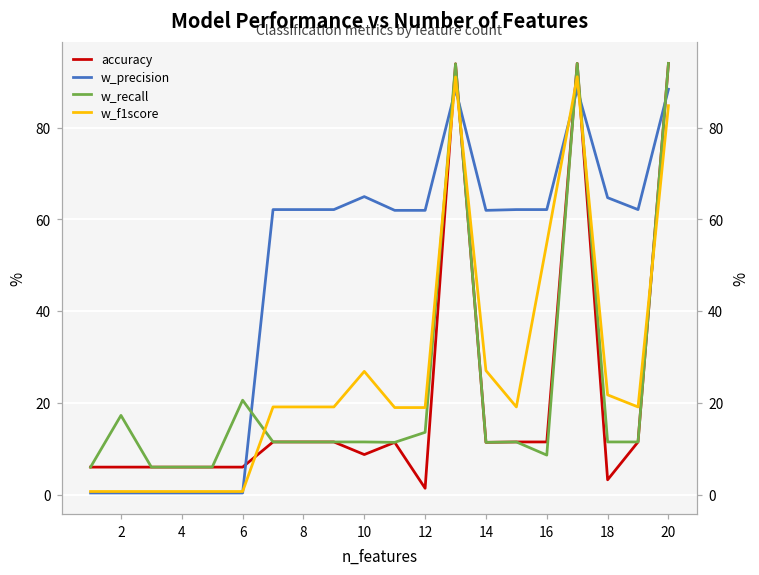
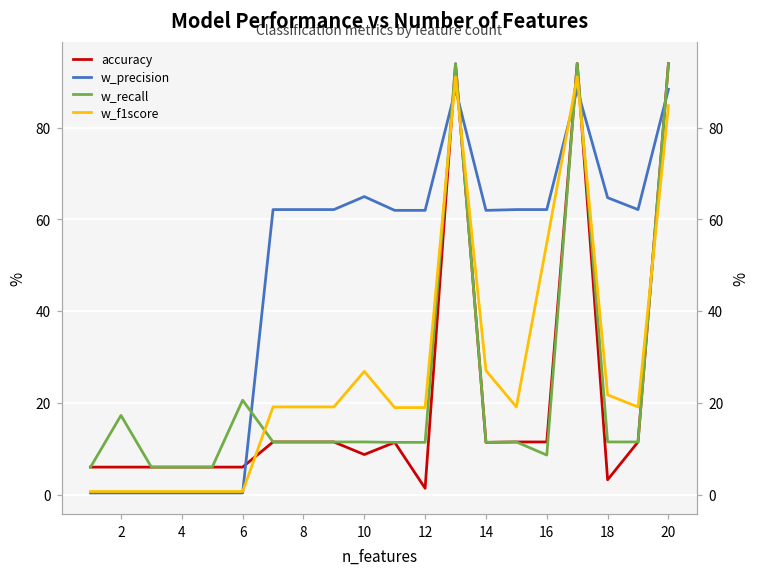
w_recall, 12: 14 -> 11
